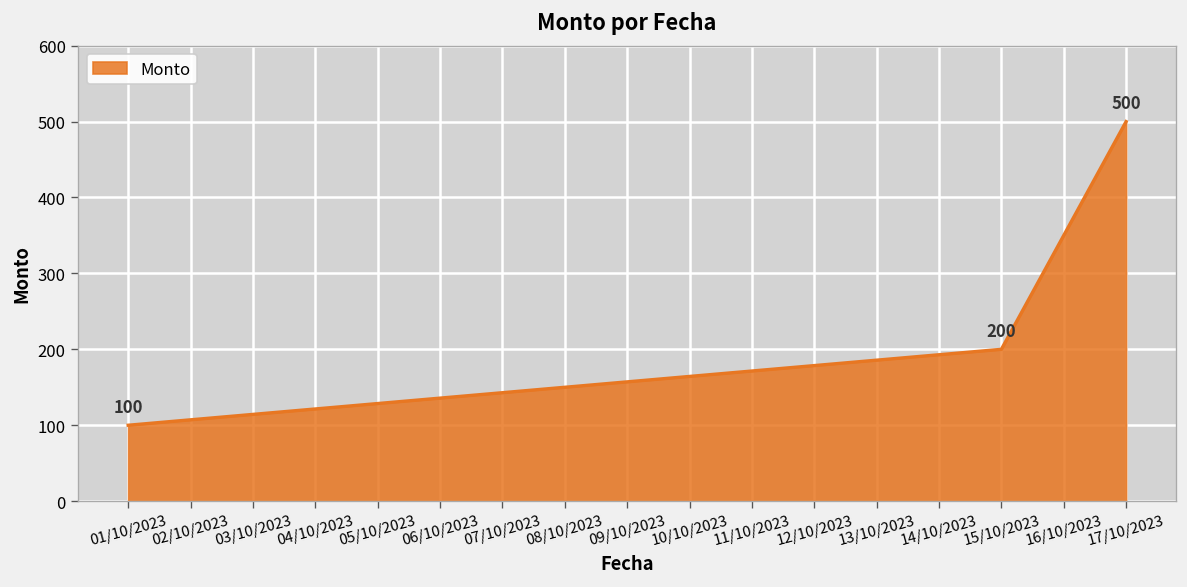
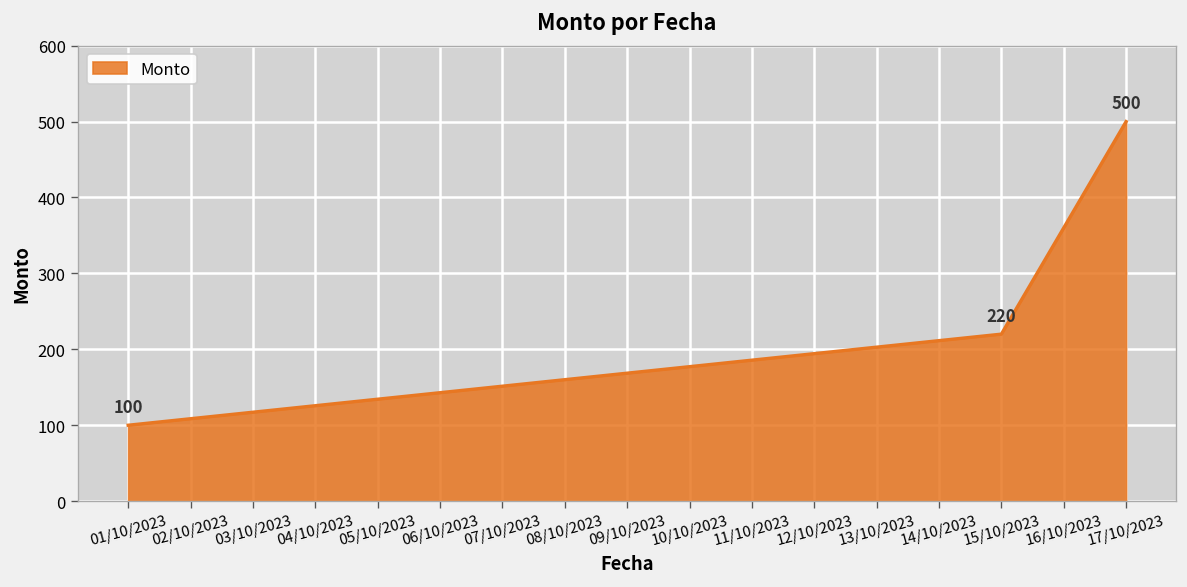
15/10/2023: 200 -> 220
